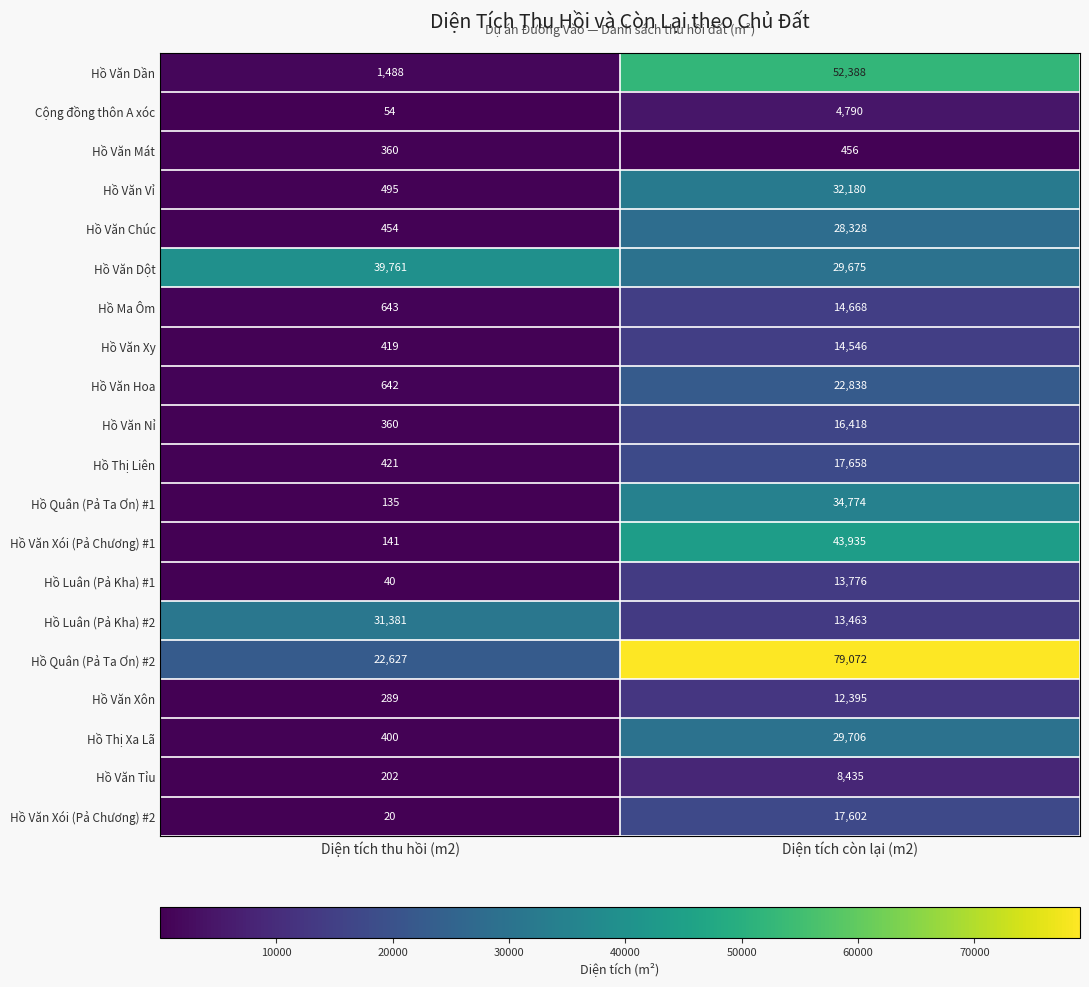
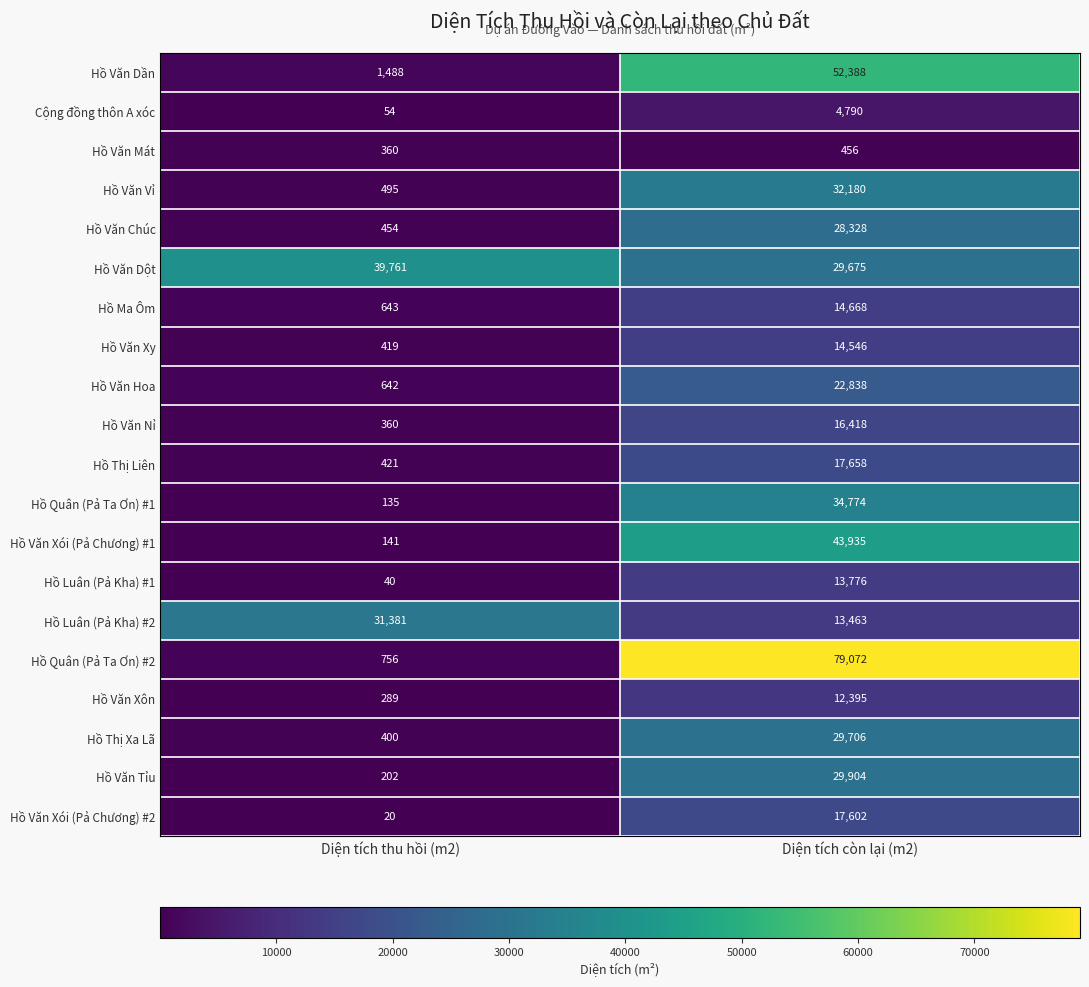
Hồ Quân (Pả Ta Ơn) #2, Diện tích thu hồi (m2): 22,627 -> 756
Hồ Văn Tỉu, Diện tích còn lại (m2): 8,435 -> 29,904
